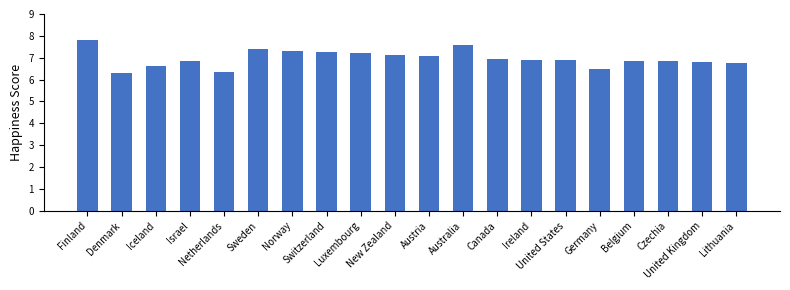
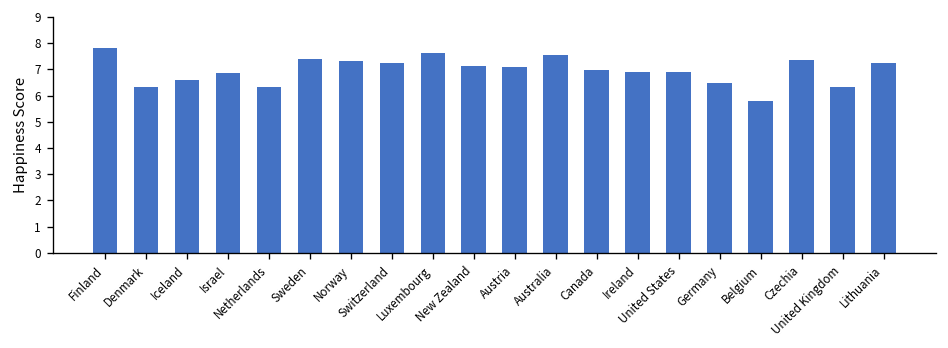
Luxembourg: 7.2 -> 7.6
Belgium: 6.9 -> 5.8
Czechia: 6.8 -> 7.4
United Kingdom: 6.8 -> 6.3
Lithuania: 6.8 -> 7.2
